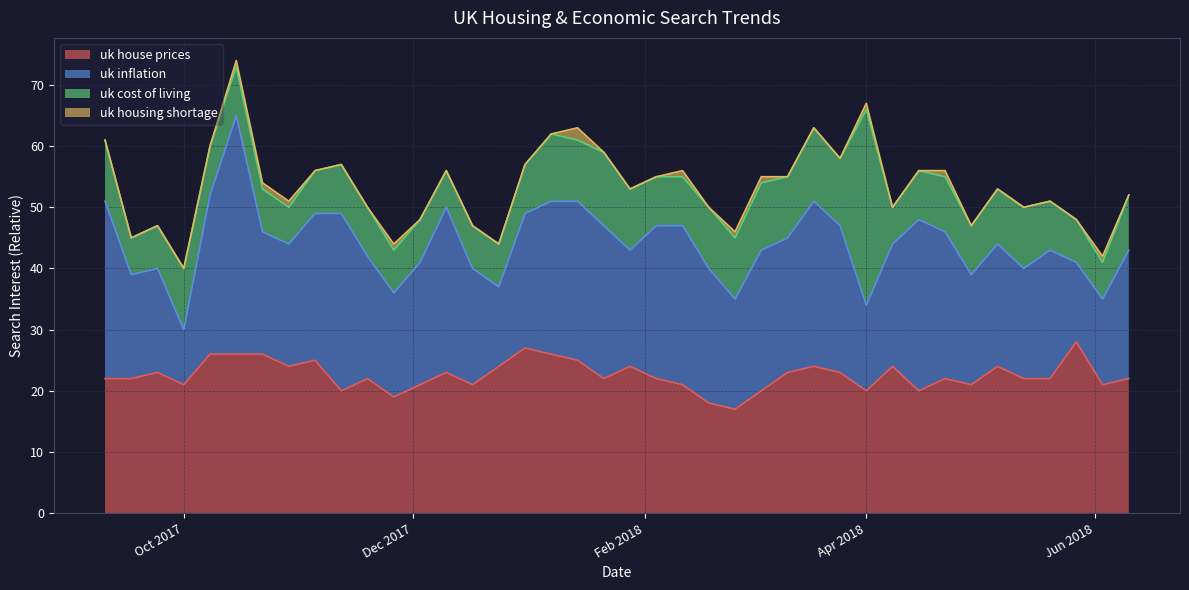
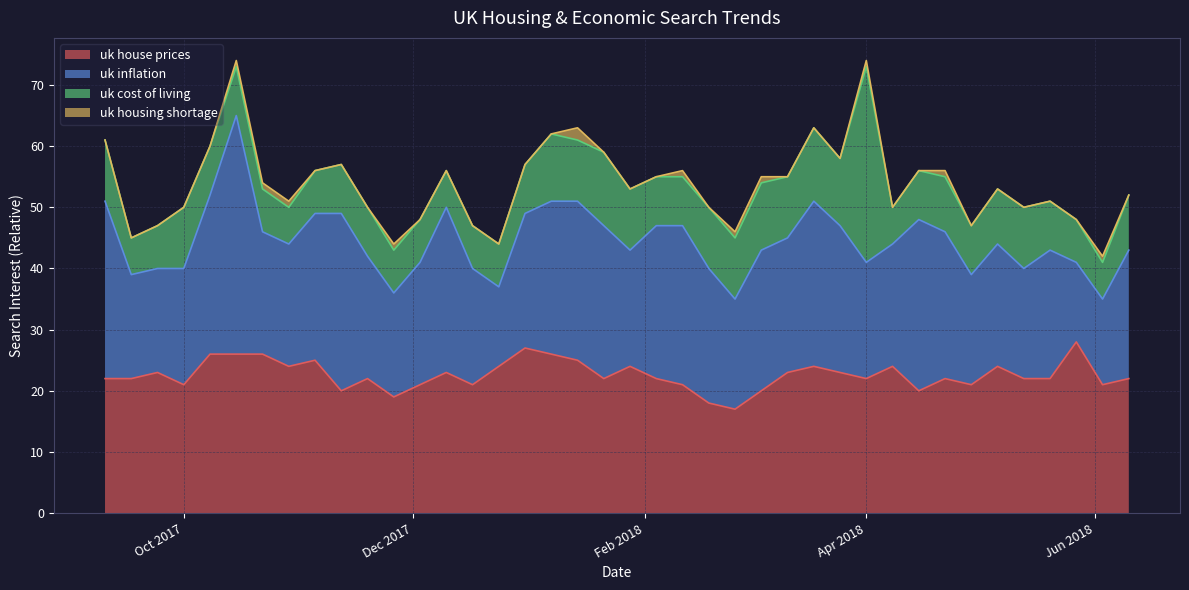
uk inflation, Oct 2017: 9 -> 19
uk house prices, Apr 2018: 20 -> 22
uk inflation, Apr 2018: 14 -> 19
